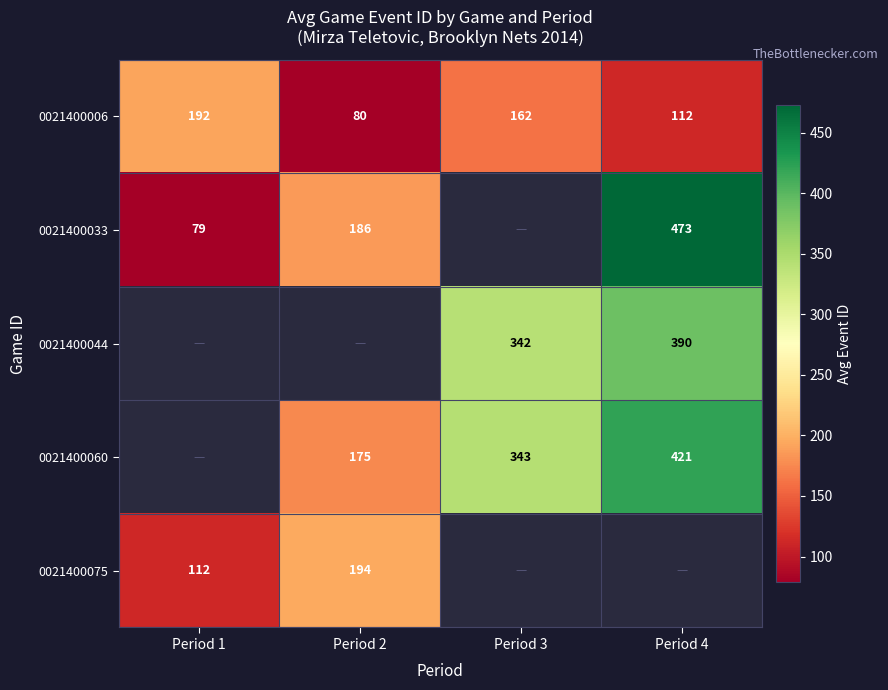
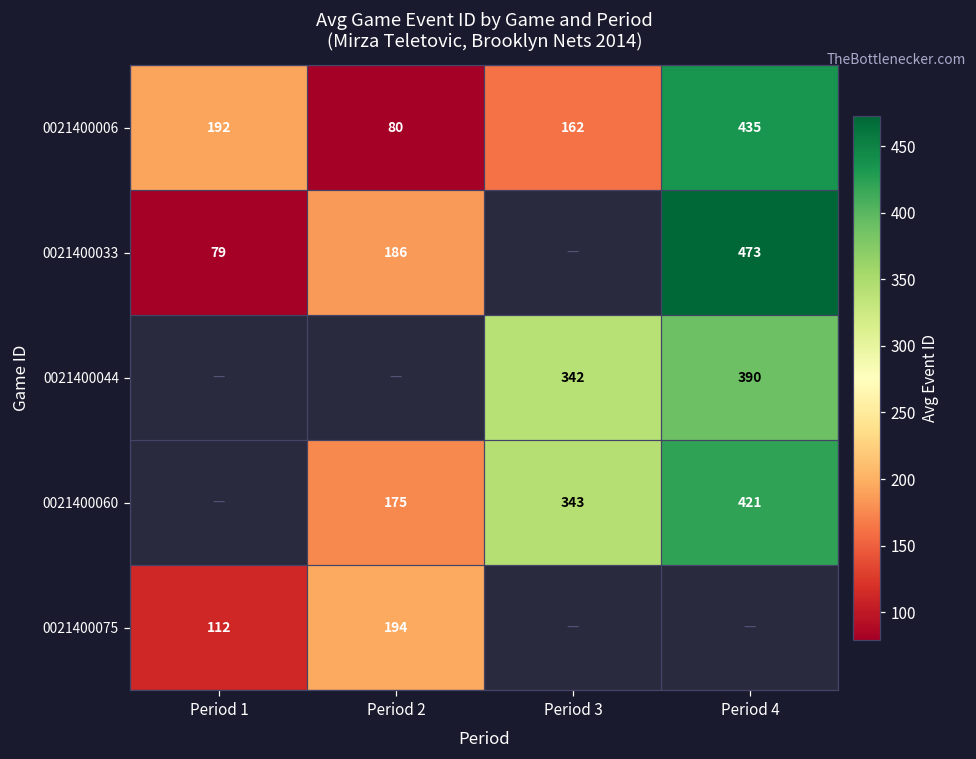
0021400006, Period 4: 112 -> 435
